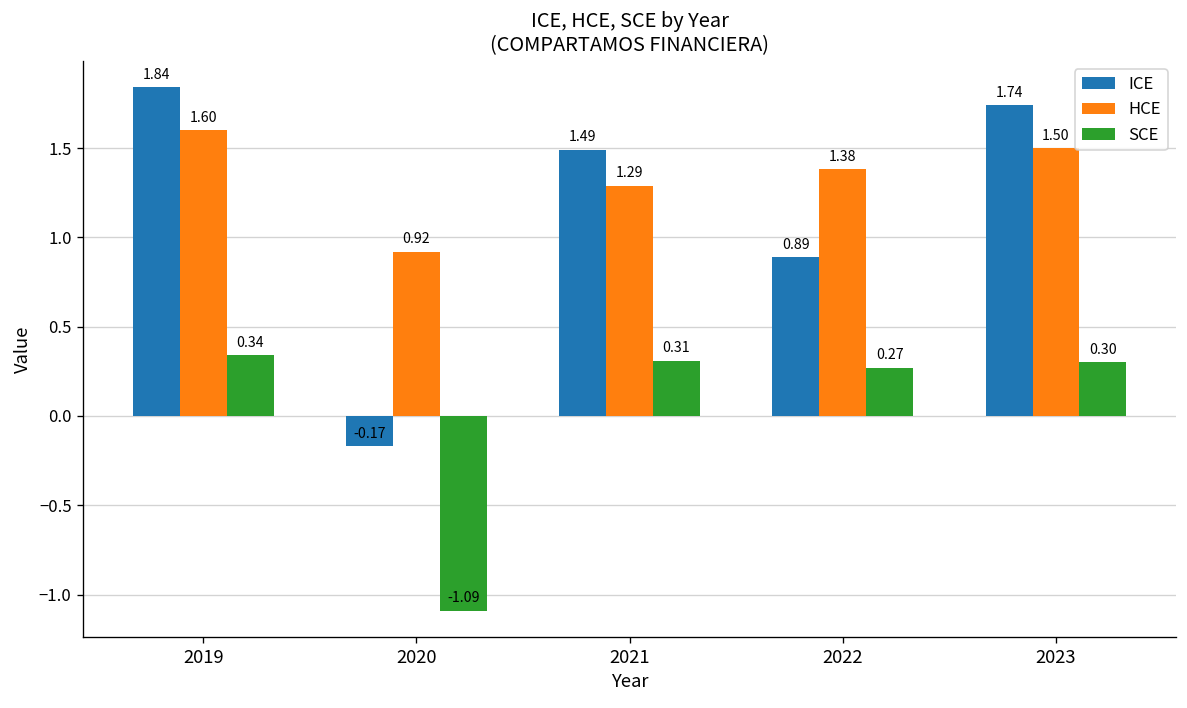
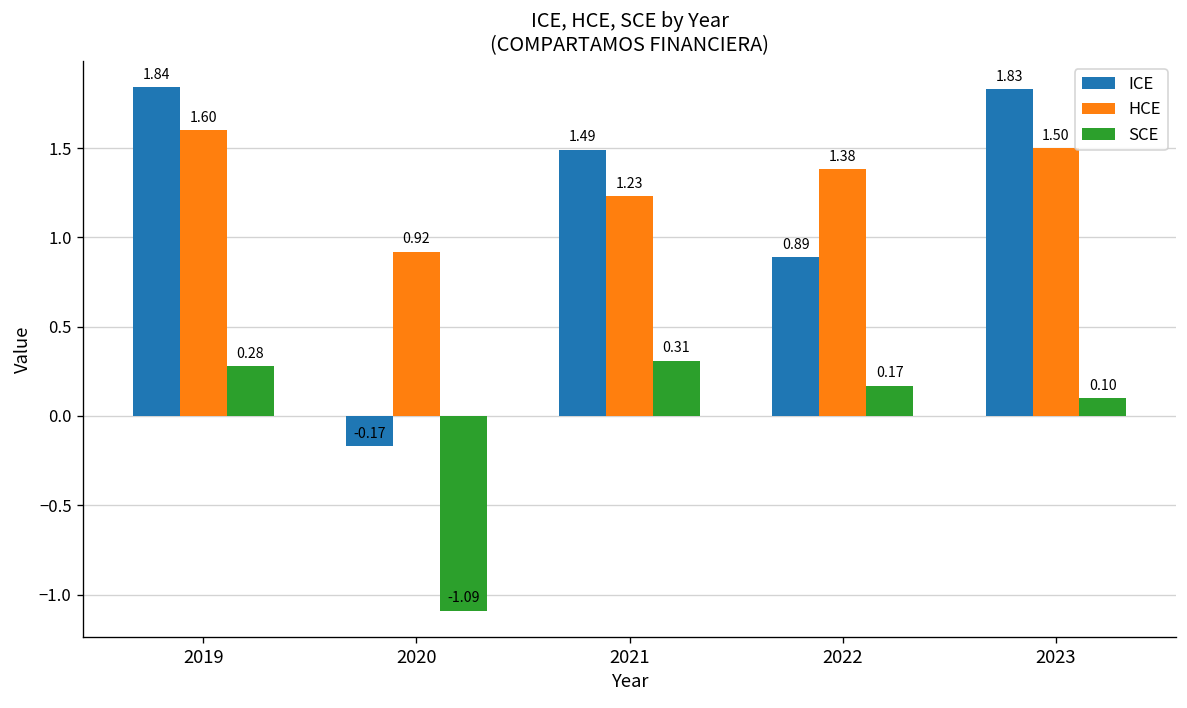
SCE, 2019: 0.34 -> 0.28
HCE, 2021: 1.29 -> 1.23
SCE, 2022: 0.27 -> 0.17
ICE, 2023: 1.74 -> 1.83
SCE, 2023: 0.30 -> 0.10
